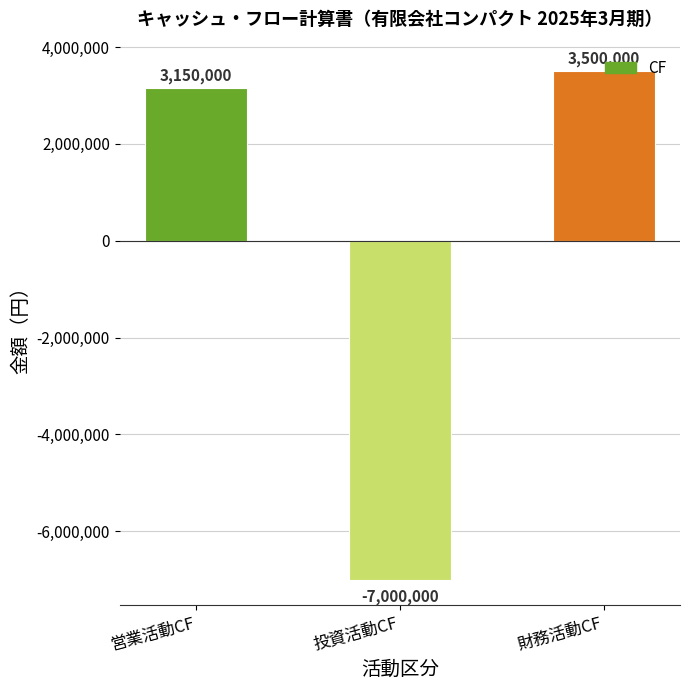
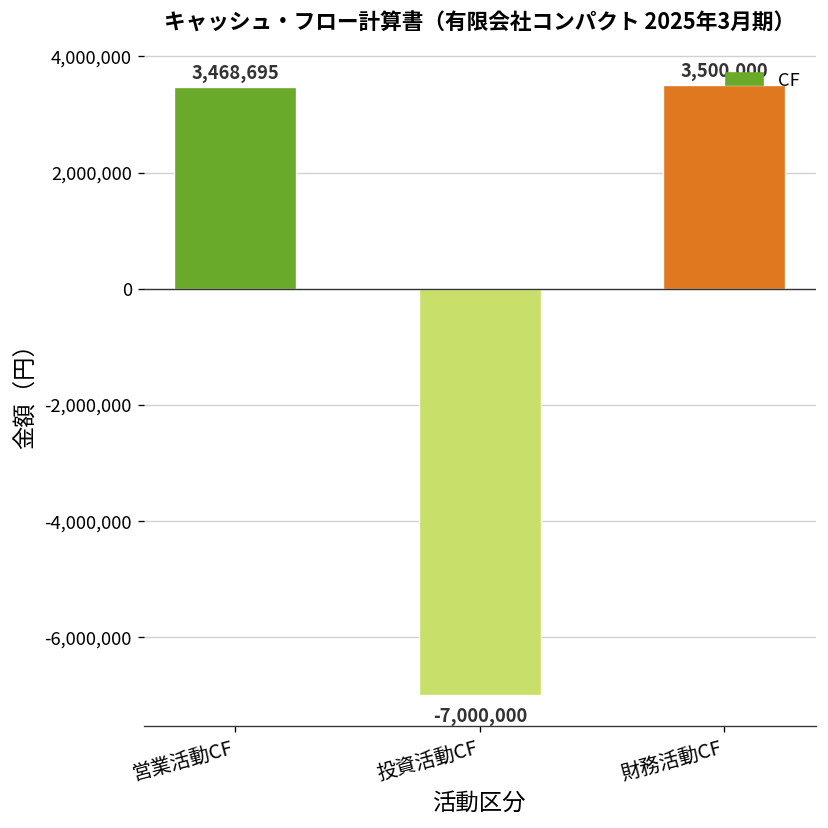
営業活動CF: 3,150,000 -> 3,468,695
